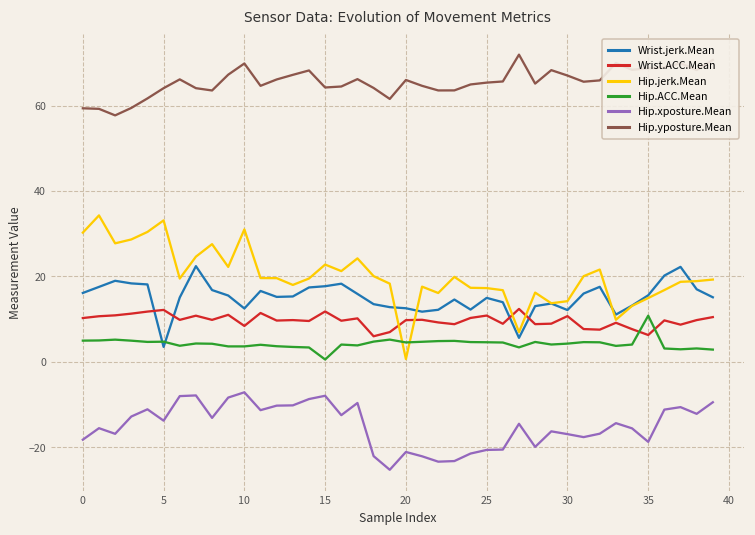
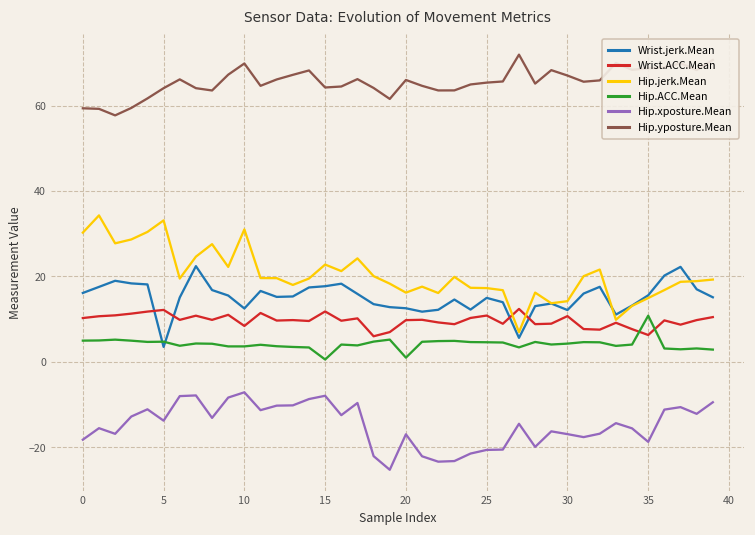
Hip.jerk.Mean, 20: 1 -> 16
Hip.ACC.Mean, 20: 5 -> 1
Hip.xposture.Mean, 20: -21 -> -17
